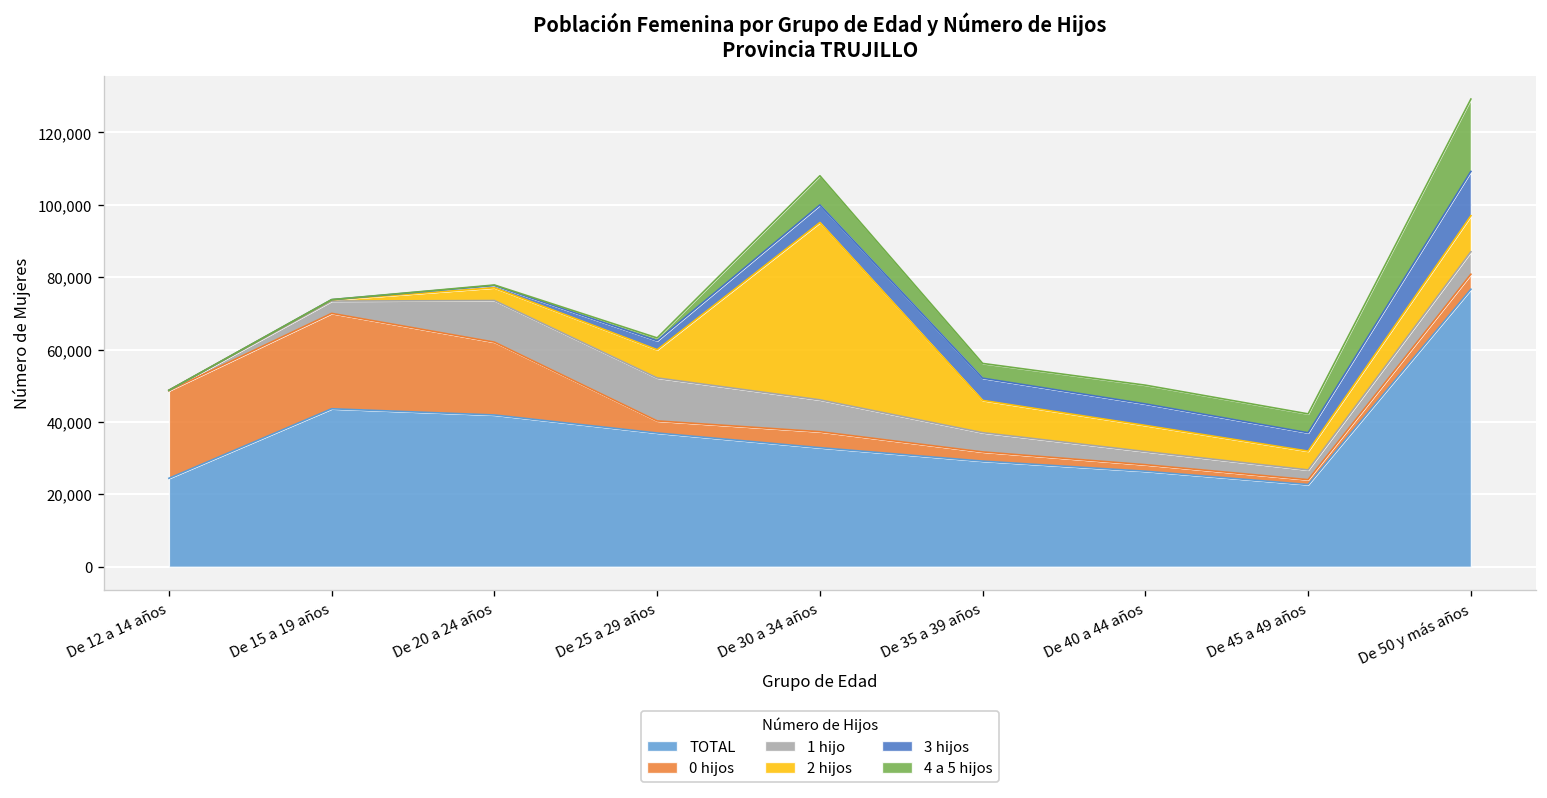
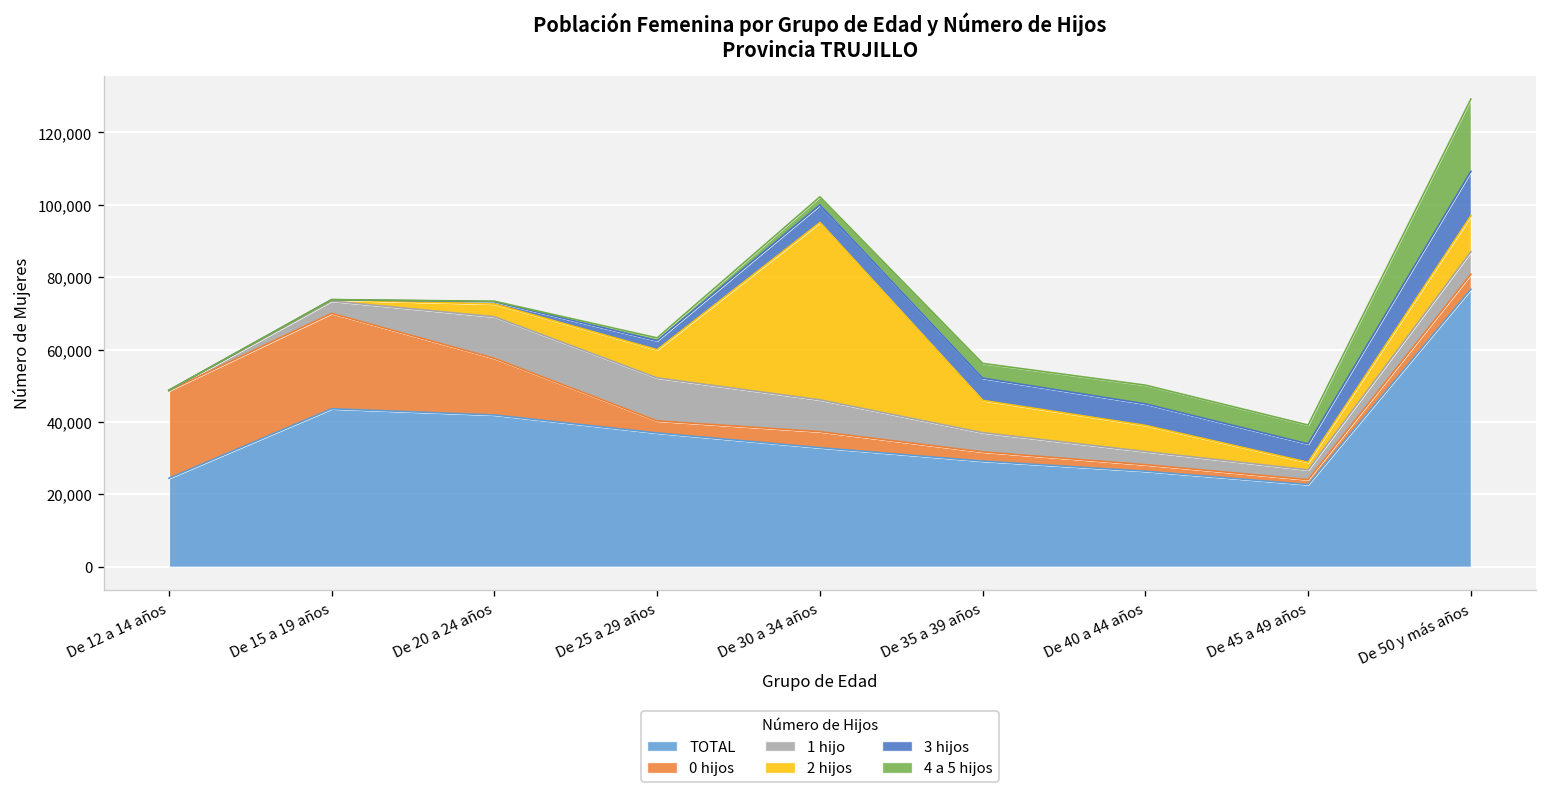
0 hijos, De 20 a 24 años: 20,000 -> 16,000
4 a 5 hijos, De 30 a 34 años: 8,000 -> 2,000
2 hijos, De 45 a 49 años: 5,000 -> 2,000
